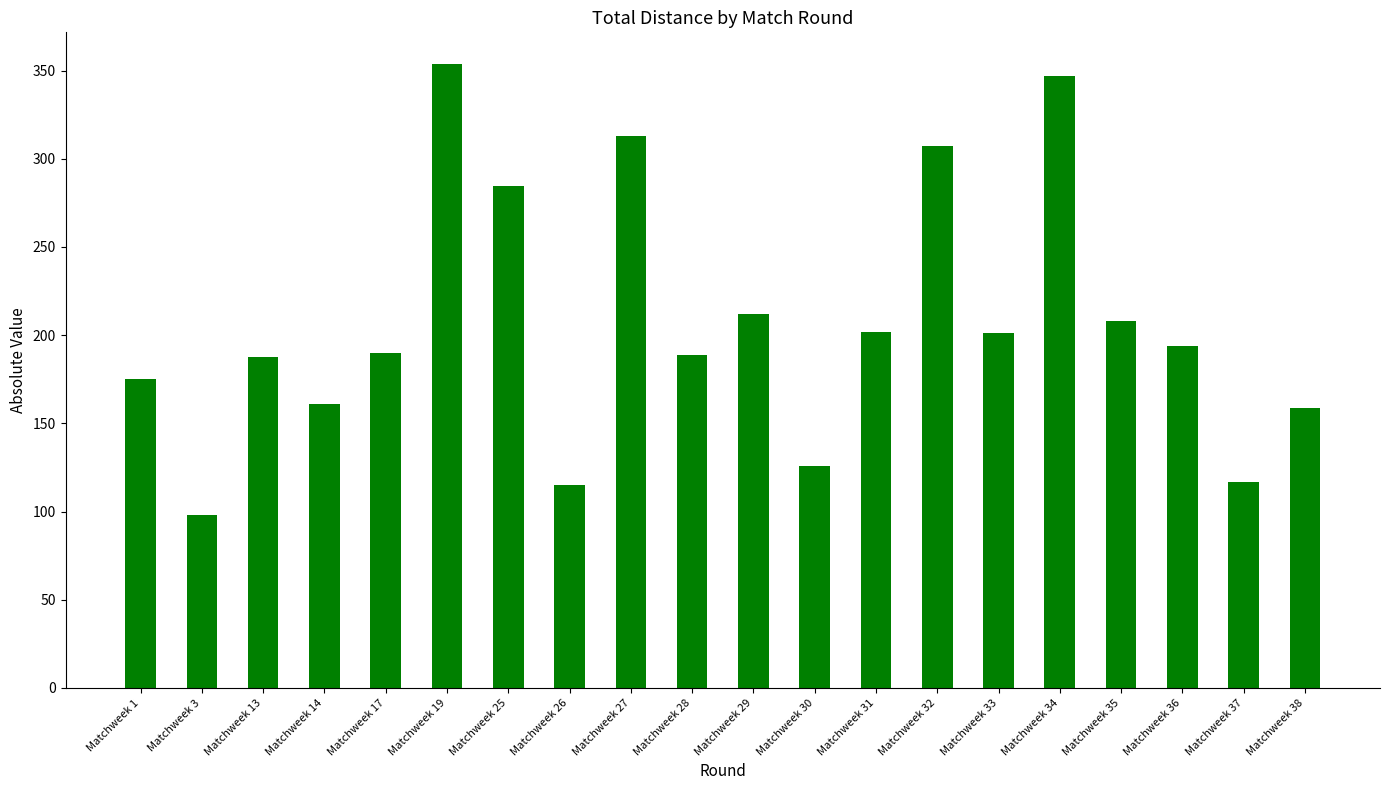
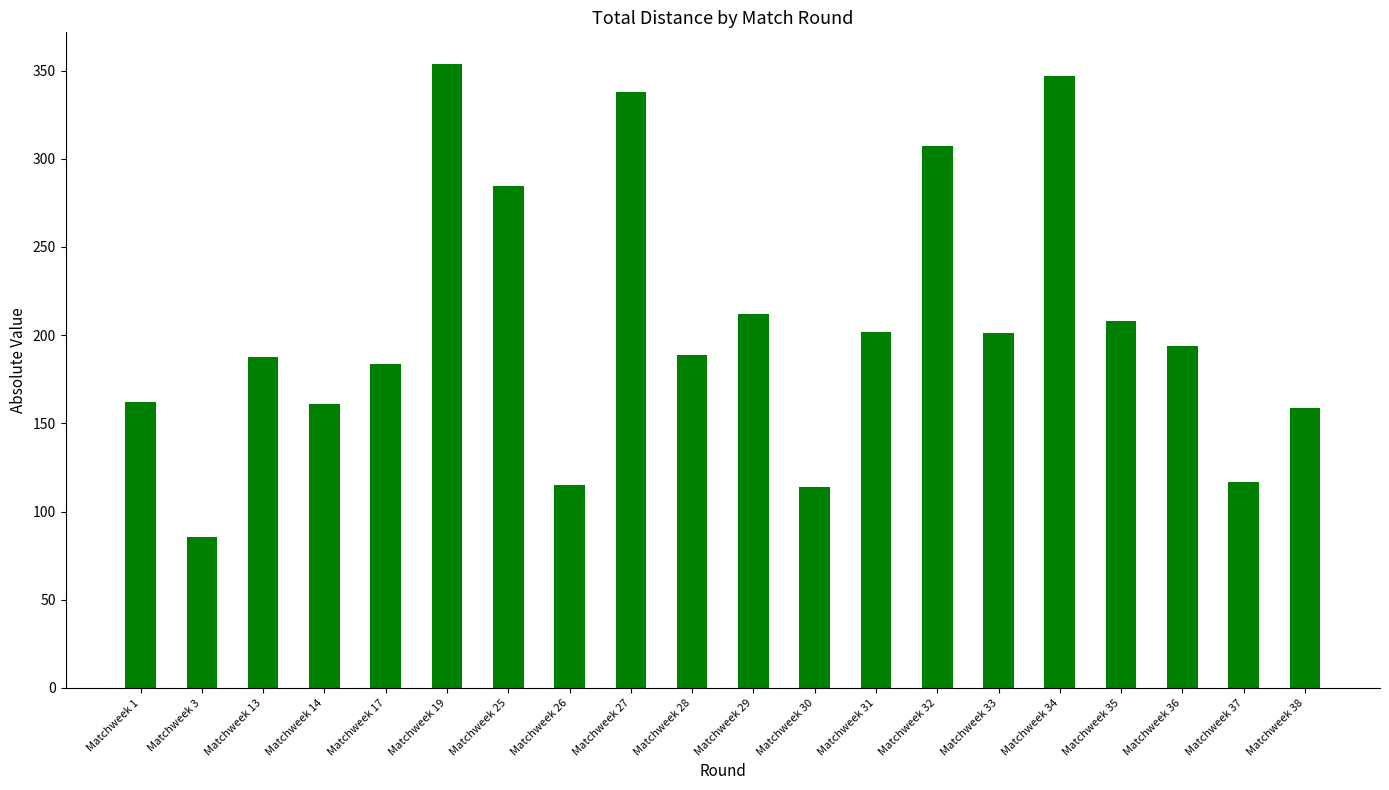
Matchweek 1: 175 -> 162
Matchweek 3: 98 -> 85
Matchweek 17: 190 -> 184
Matchweek 27: 313 -> 338
Matchweek 30: 126 -> 114
